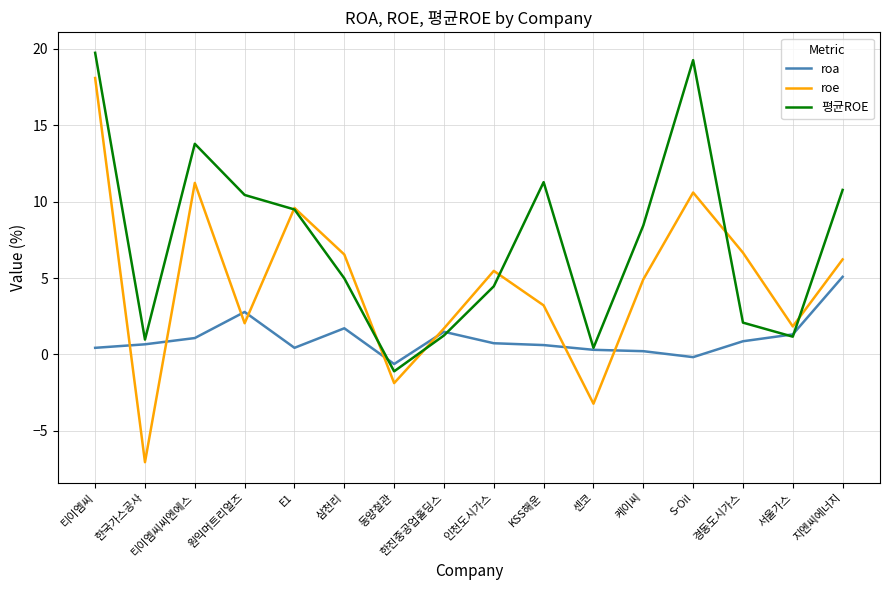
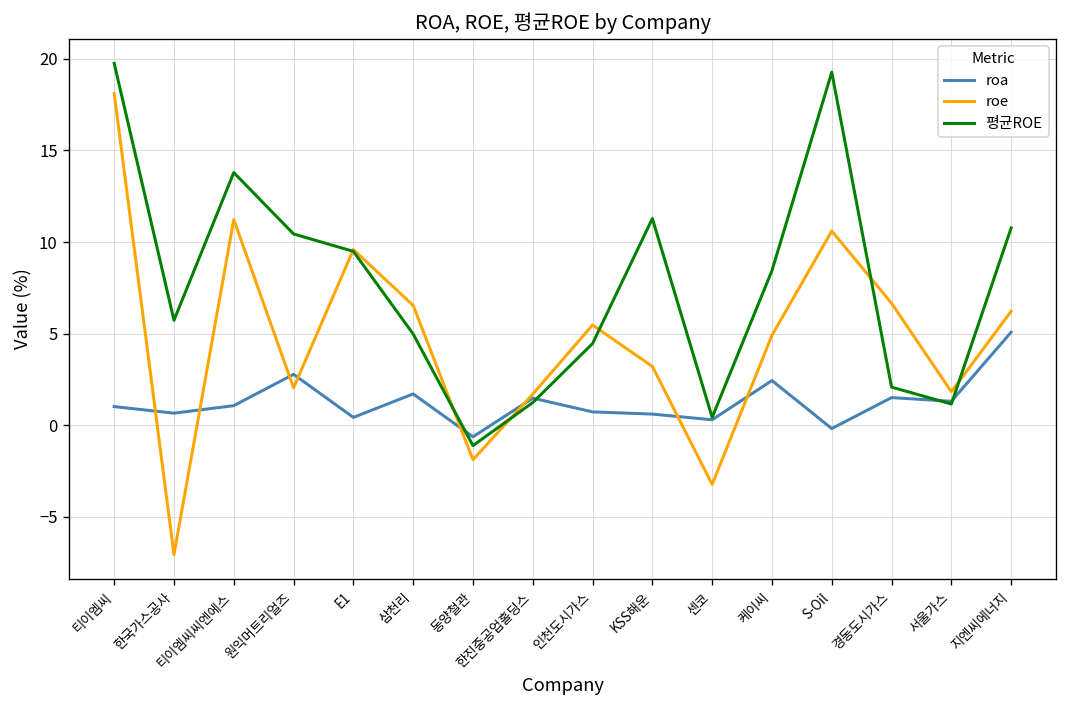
roa, 티이엠씨: 0.4 -> 1.0
평균ROE, 한국가스공사: 1.0 -> 5.7
roa, 케이씨: 0.2 -> 2.4
roa, 경동도시가스: 0.9 -> 1.5
